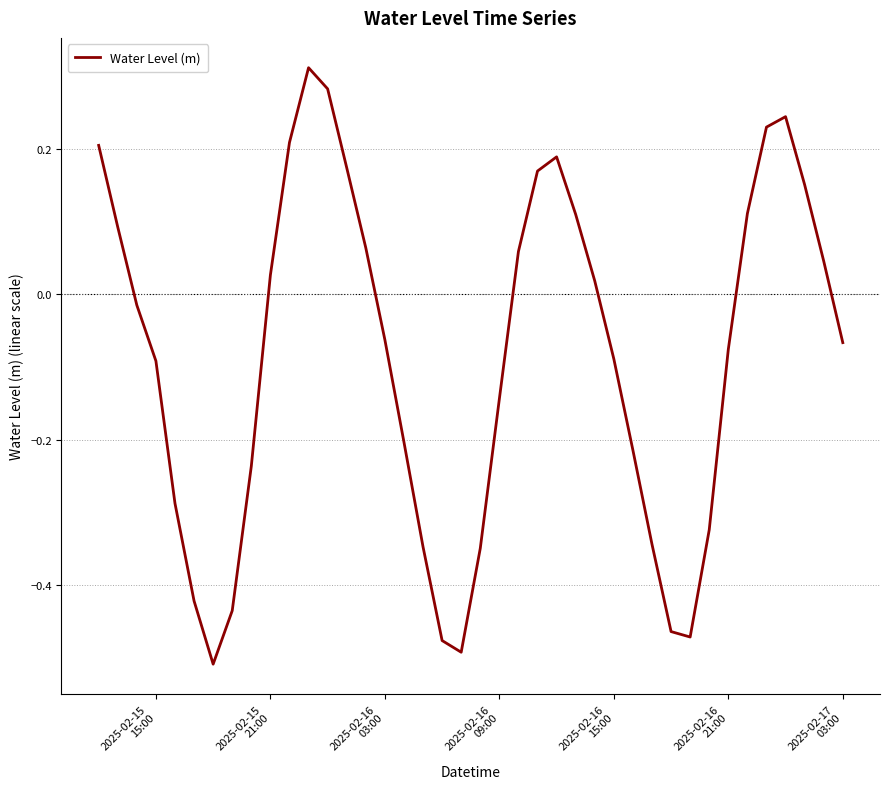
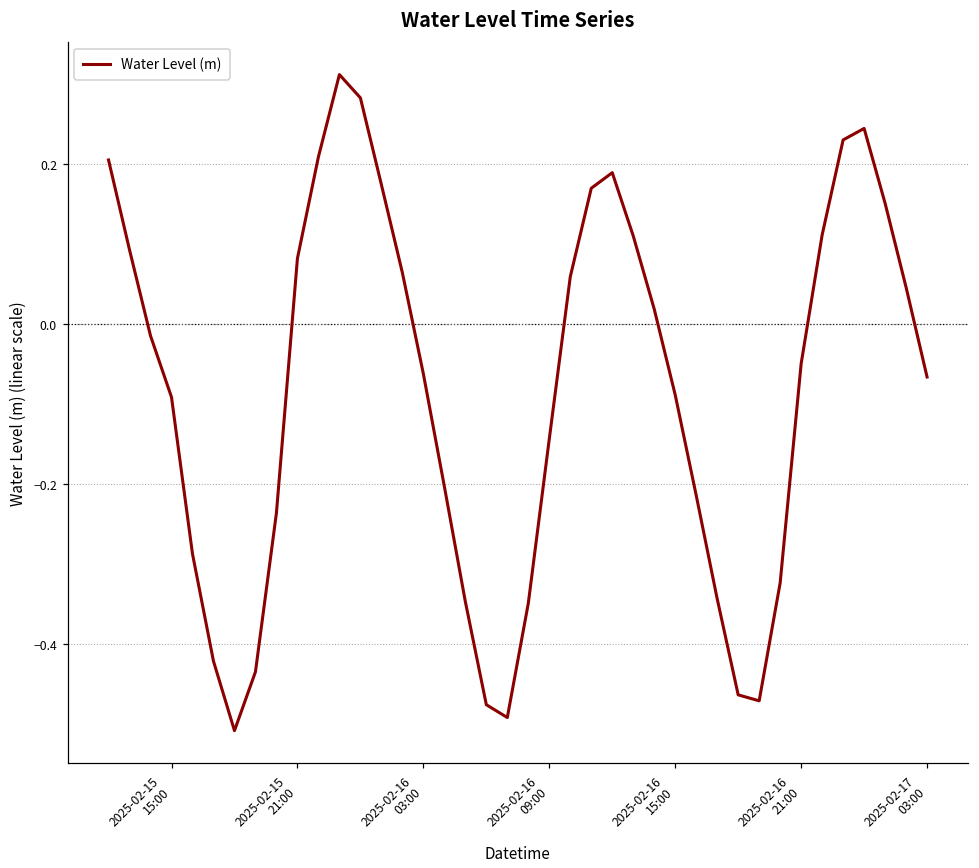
2025-02-15 21:00: 0.03 -> 0.08
2025-02-16 21:00: -0.08 -> -0.05
